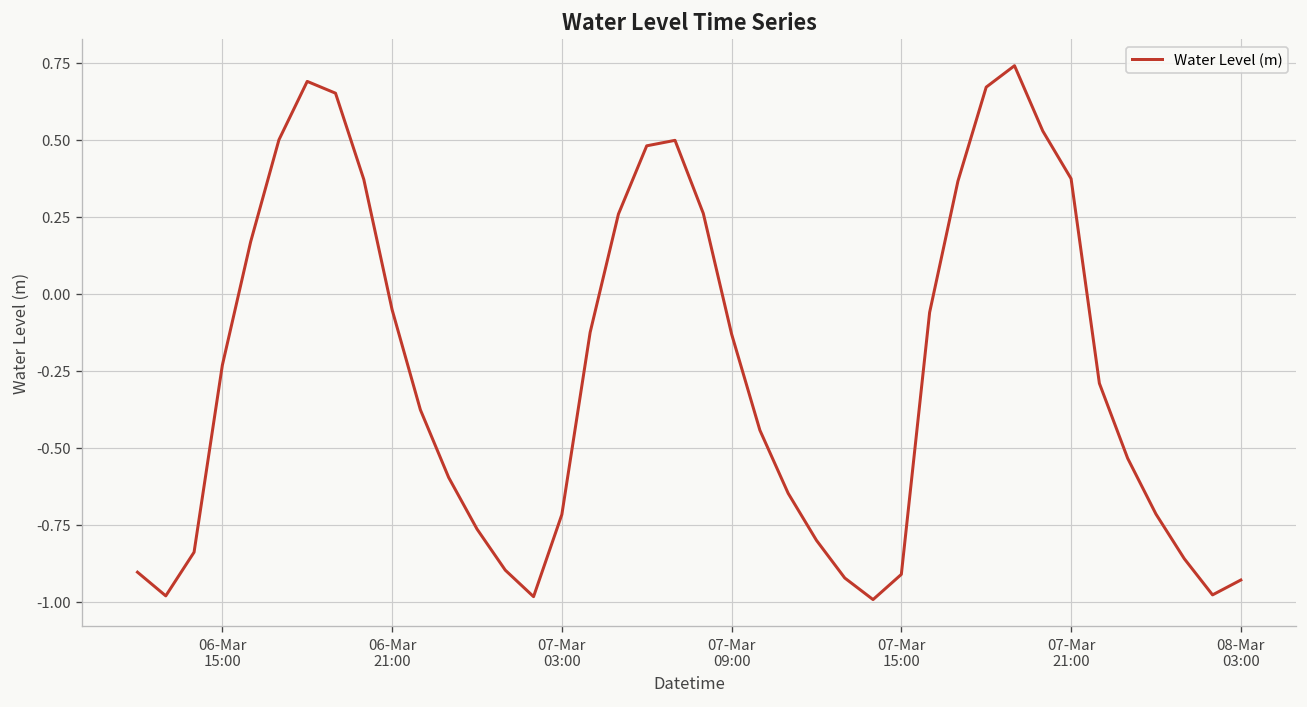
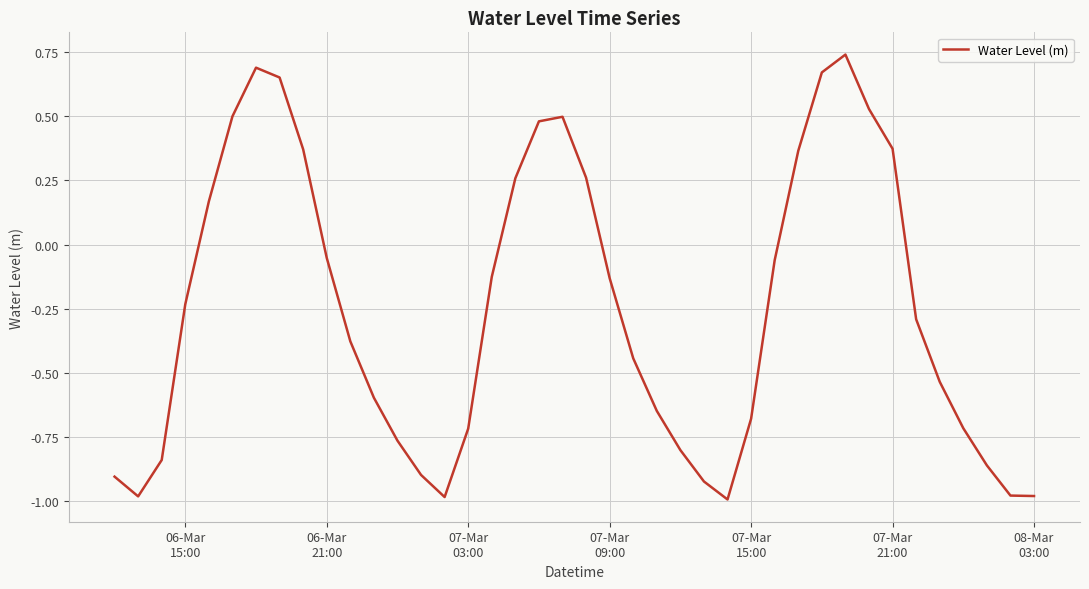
07-Mar 15:00: -0.91 -> -0.68
08-Mar 03:00: -0.93 -> -0.98
